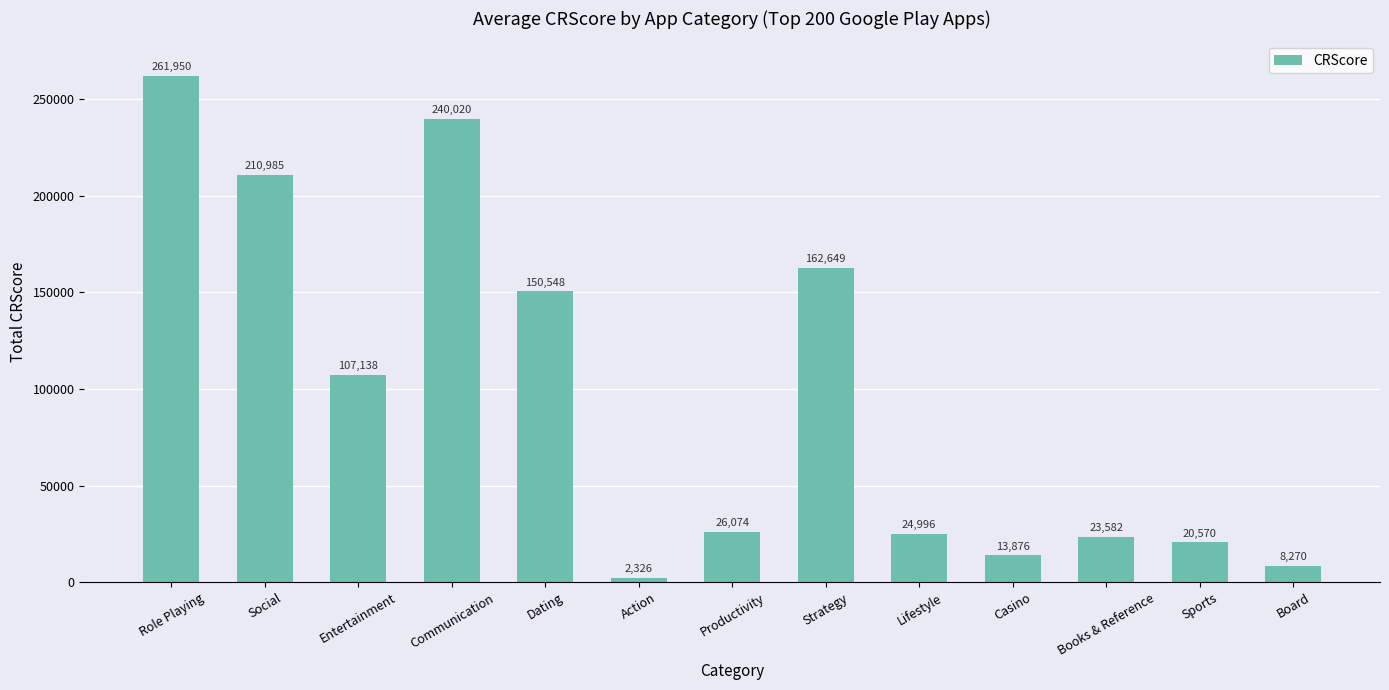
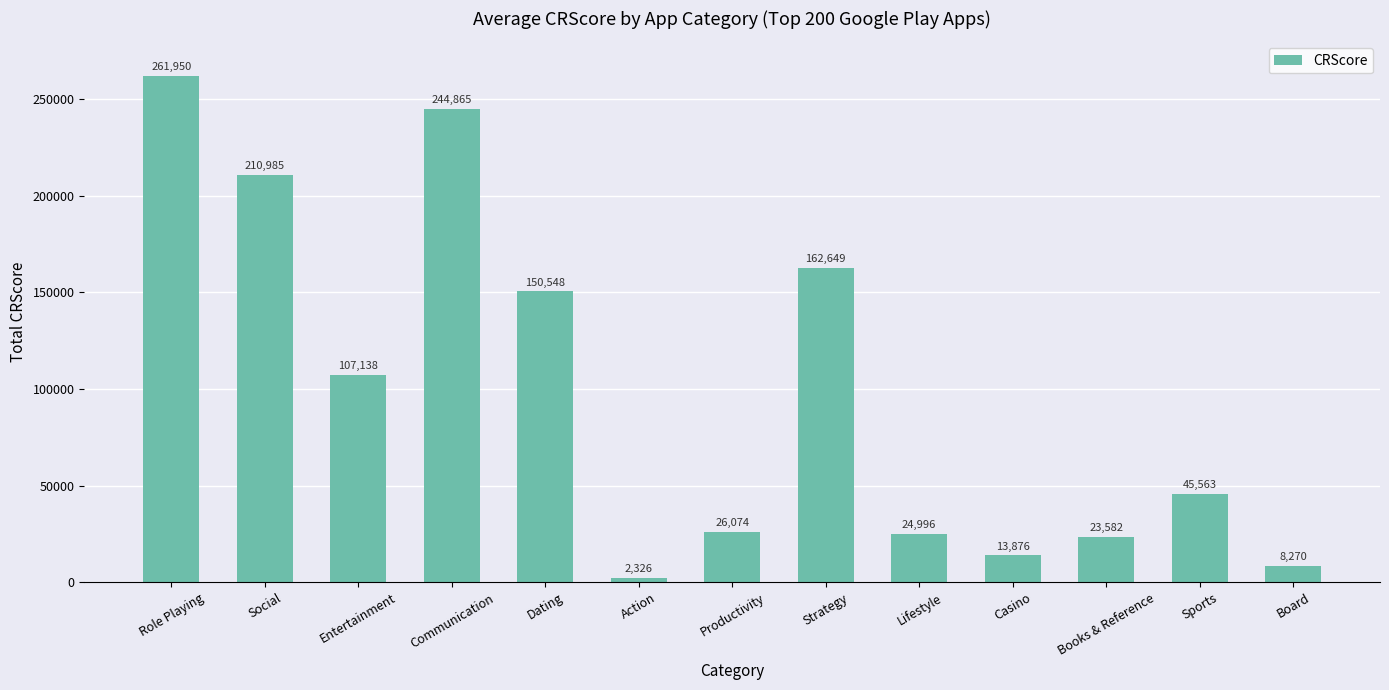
Communication: 240,020 -> 244,865
Sports: 20,570 -> 45,563
